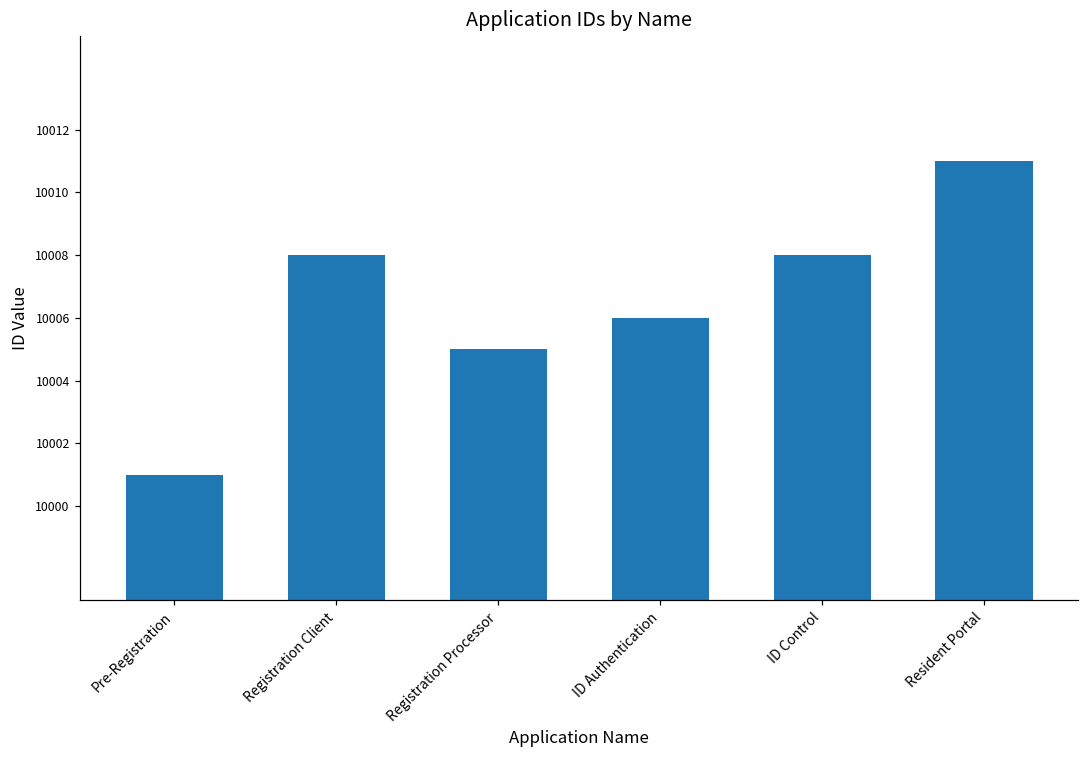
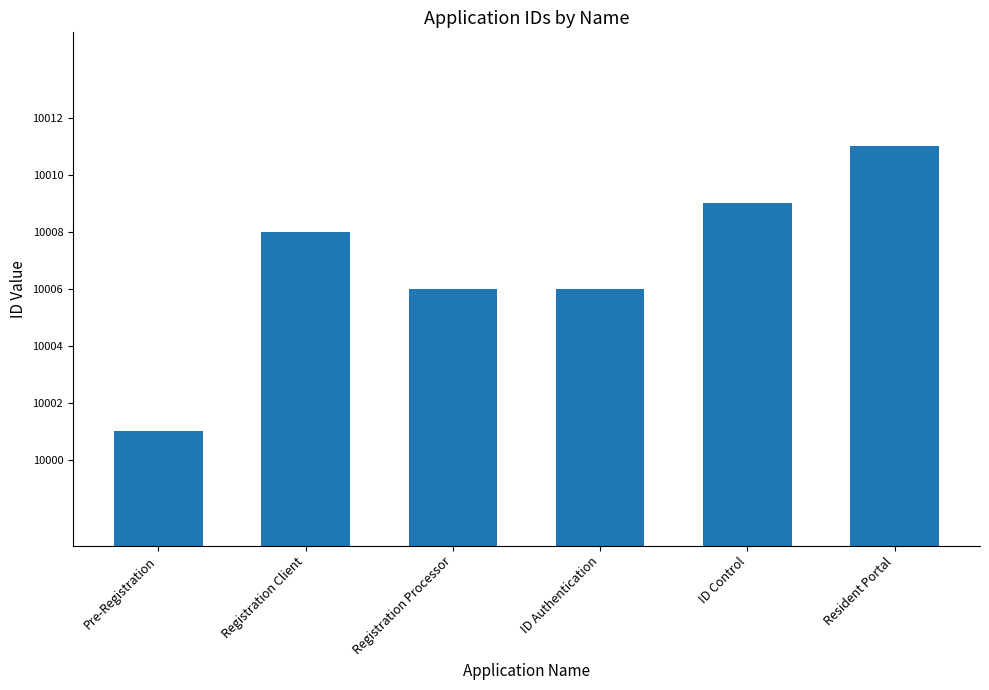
Registration Processor: 10005 -> 10006
ID Control: 10008 -> 10009
